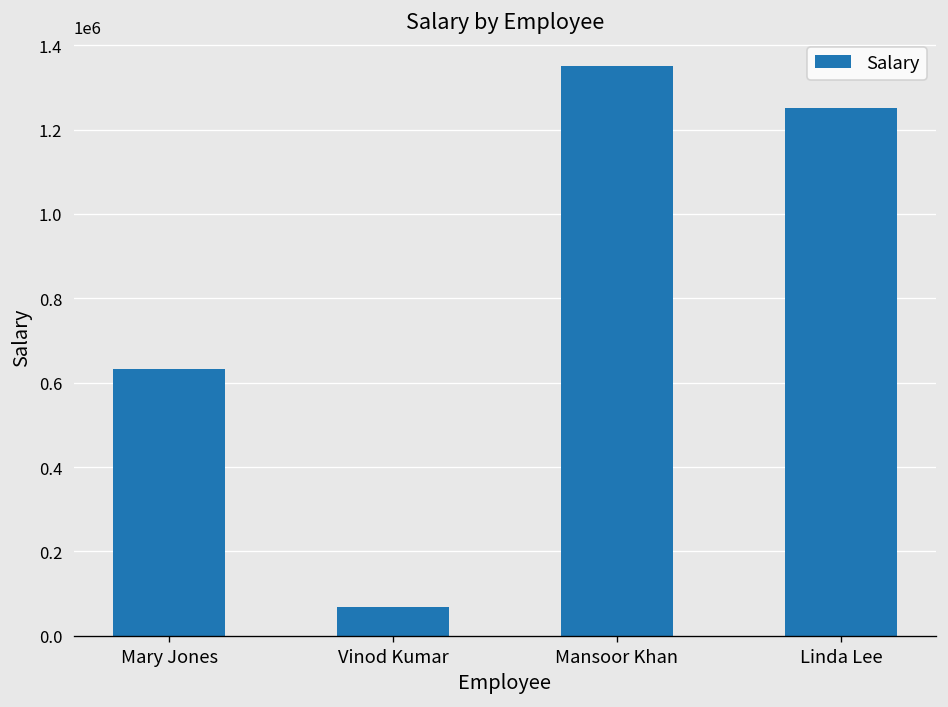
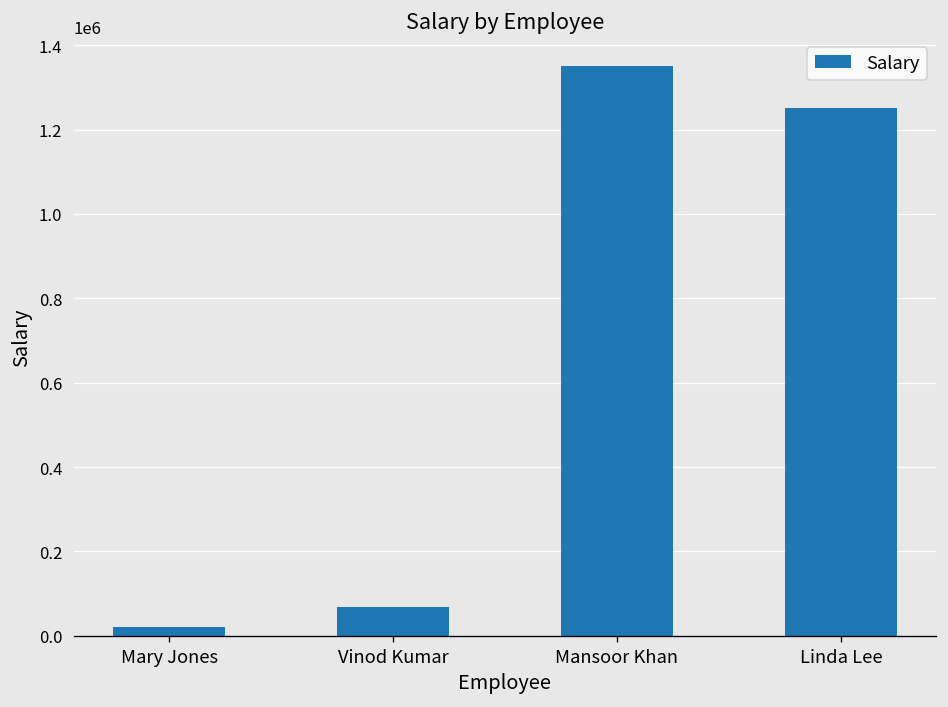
Mary Jones: 630000 -> 20000
